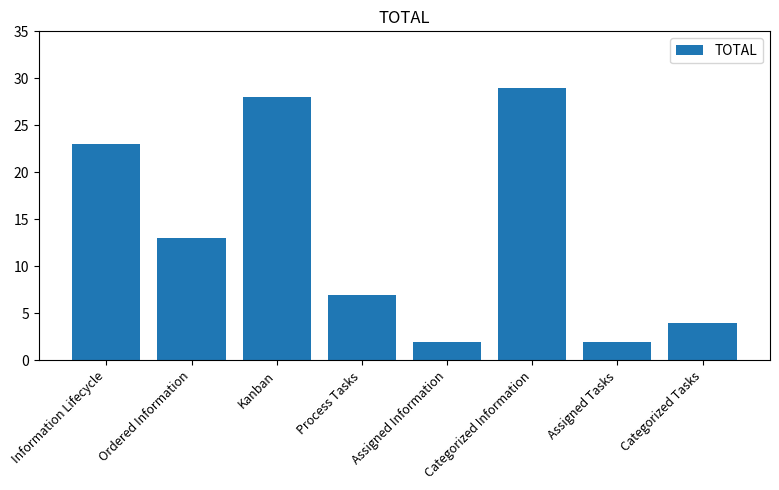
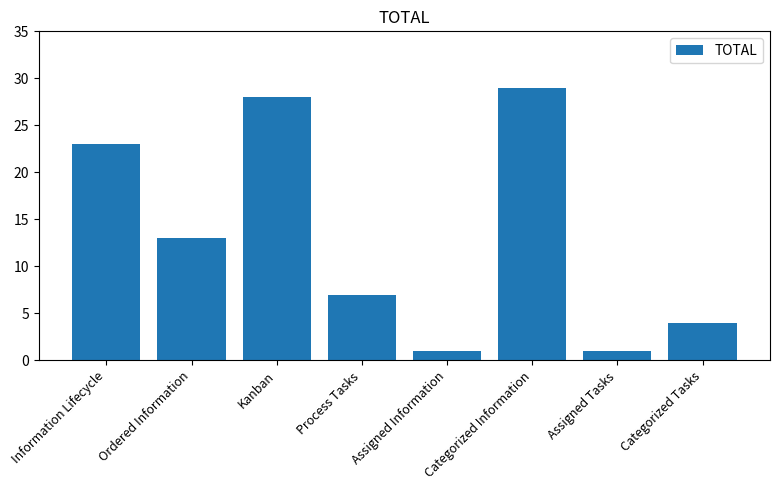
Assigned Information: 2 -> 1
Assigned Tasks: 2 -> 1
